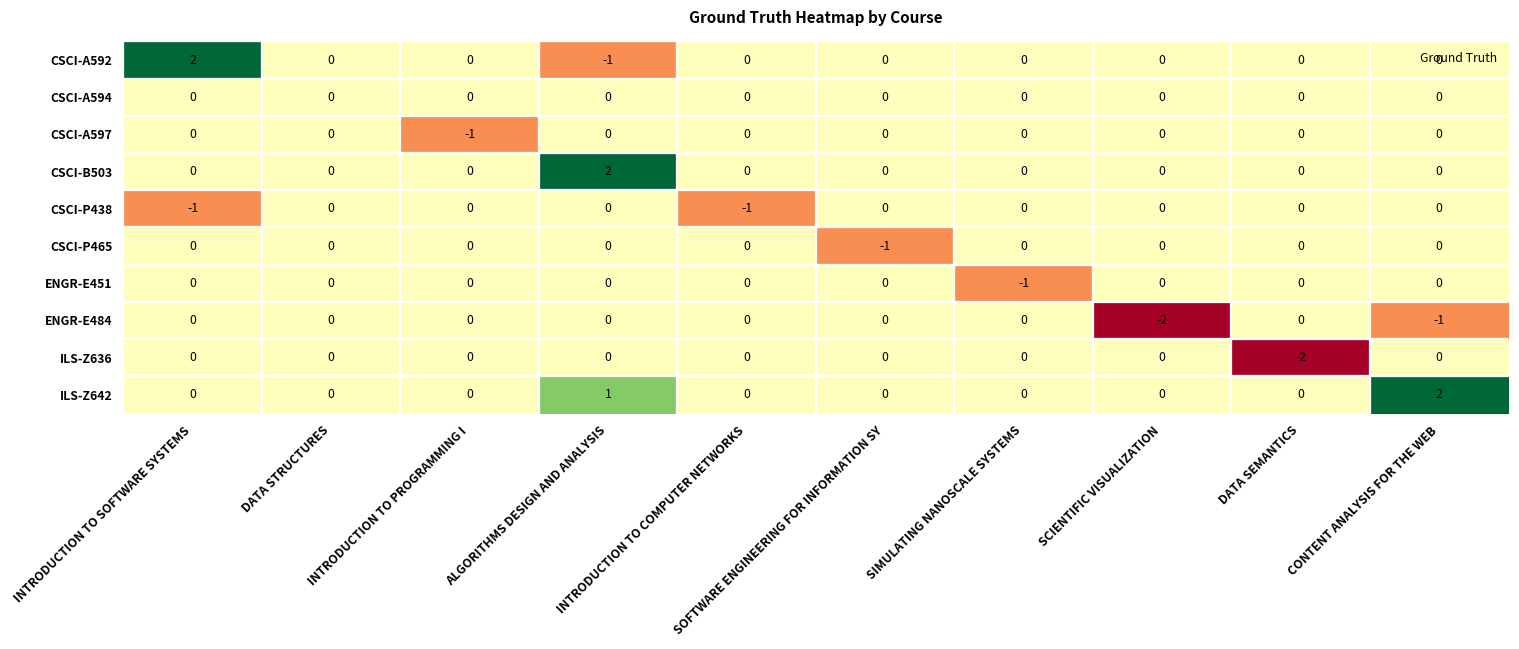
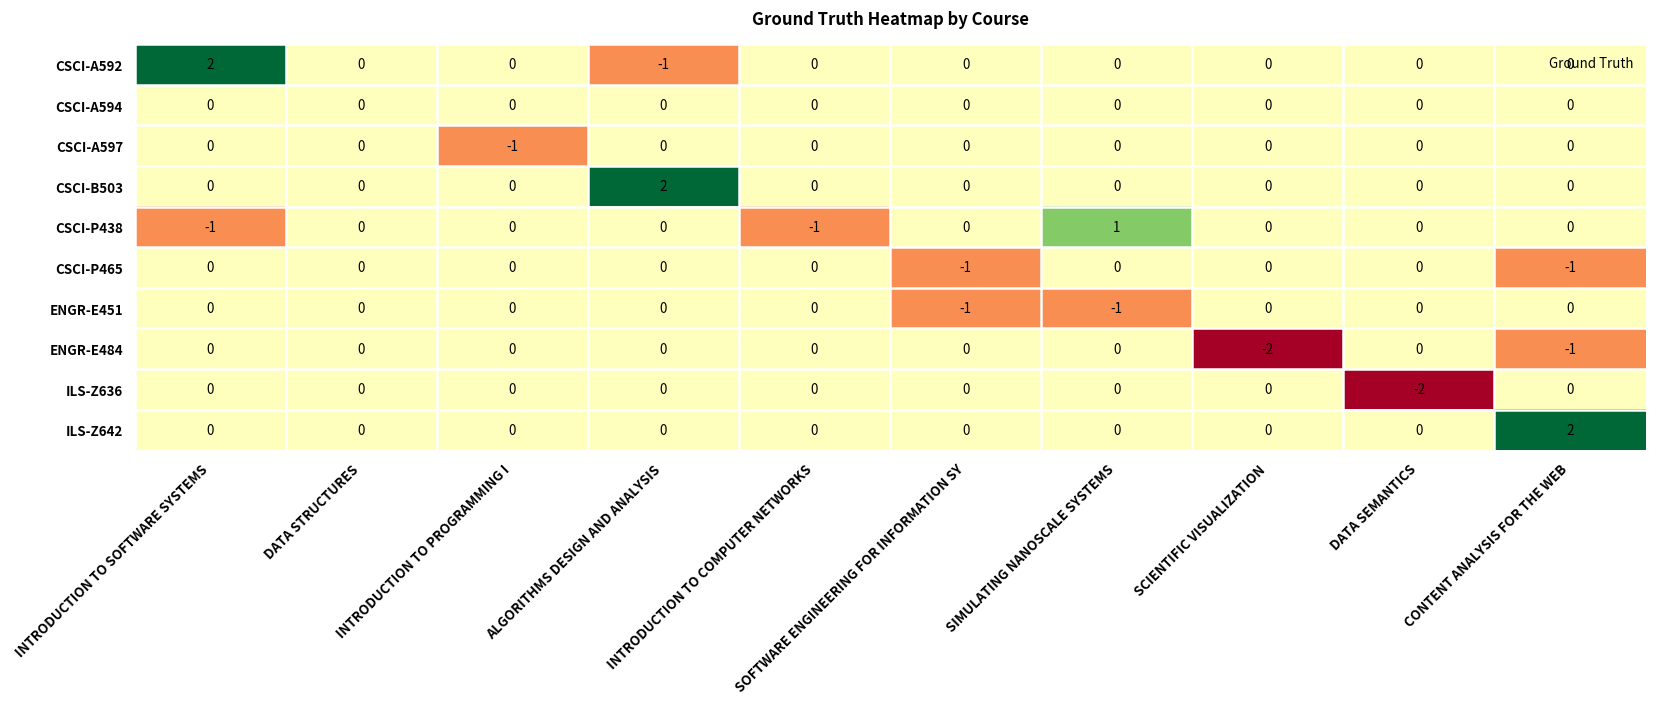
CSCI-P438, SIMULATING NANOSCALE SYSTEMS: 0 -> 1
CSCI-P465, CONTENT ANALYSIS FOR THE WEB: 0 -> -1
ENGR-E451, SOFTWARE ENGINEERING FOR INFORMATION SY: 0 -> -1
ILS-Z642, ALGORITHMS DESIGN AND ANALYSIS: 1 -> 0
